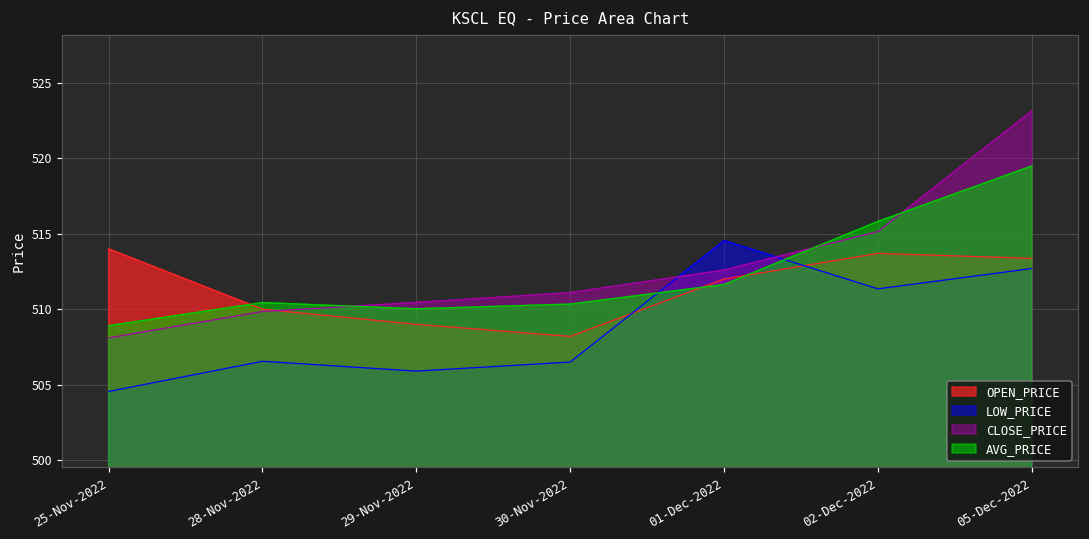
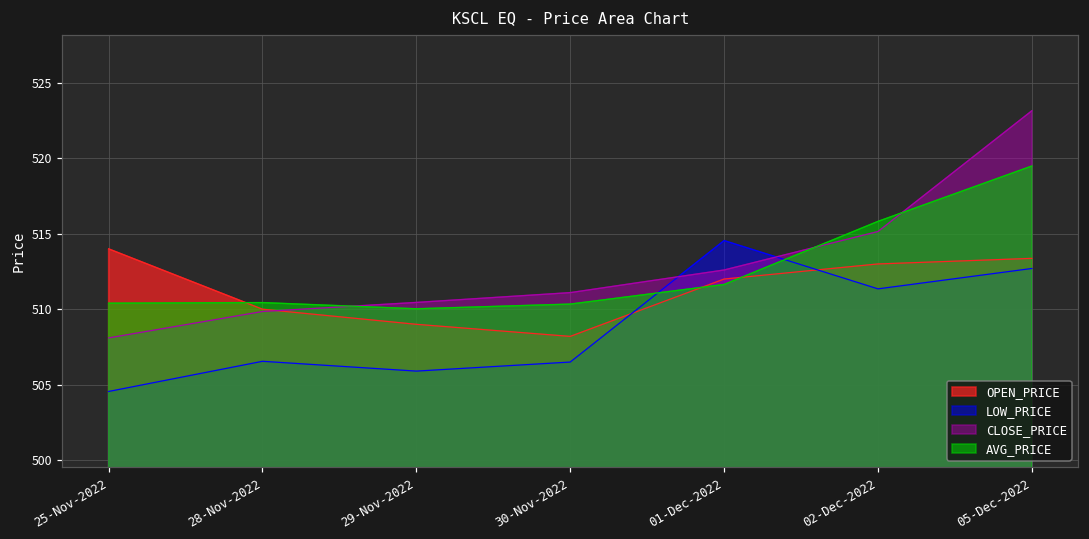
AVG_PRICE, 25-Nov-2022: 508.9 -> 510.4
OPEN_PRICE, 02-Dec-2022: 513.7 -> 513.0
